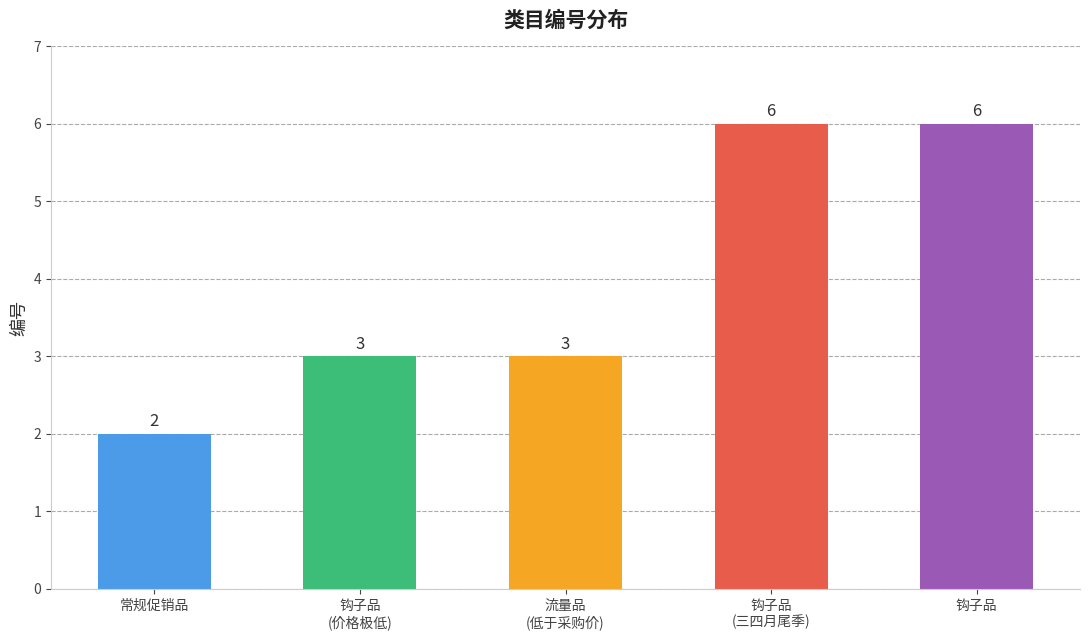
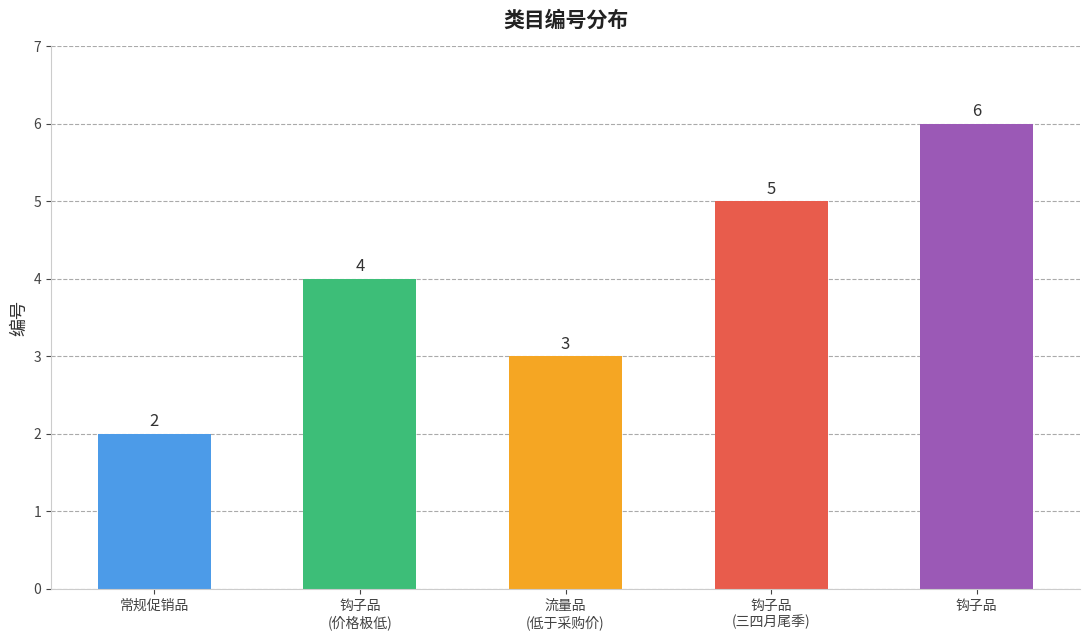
钩子品 (价格极低): 3 -> 4
钩子品 (三四月尾季): 6 -> 5
